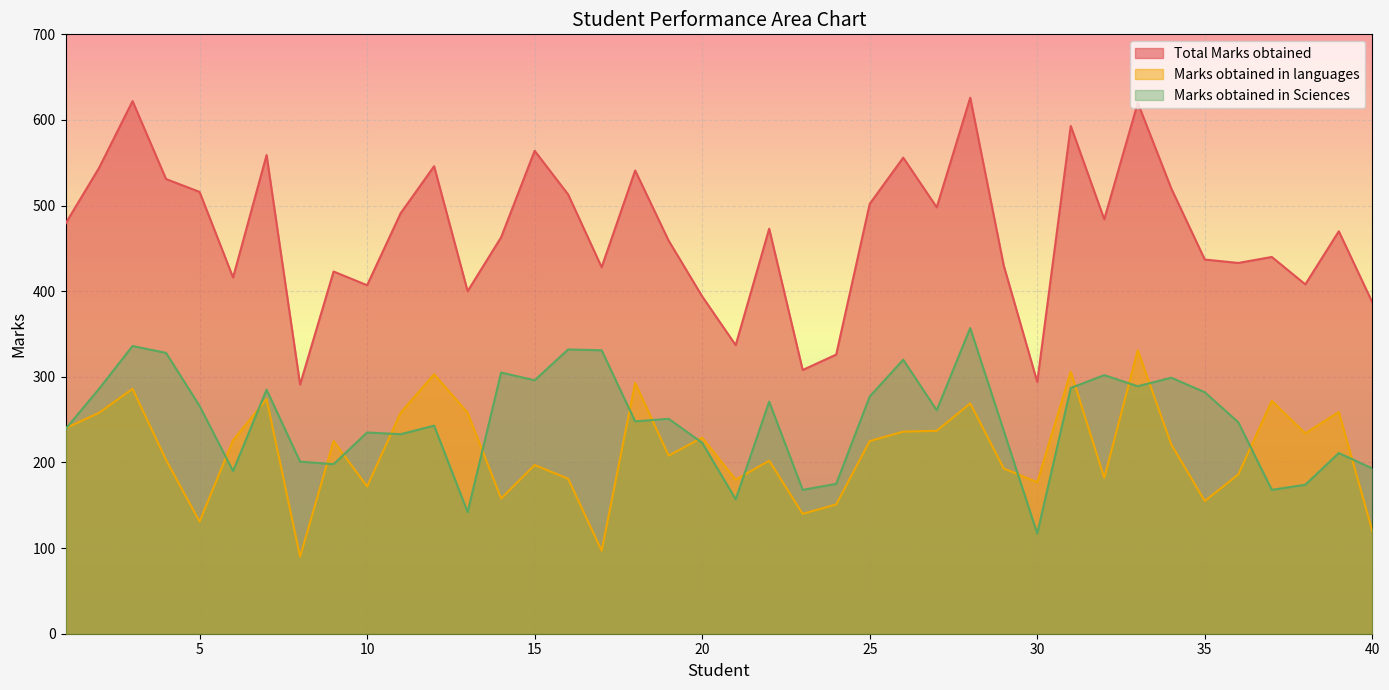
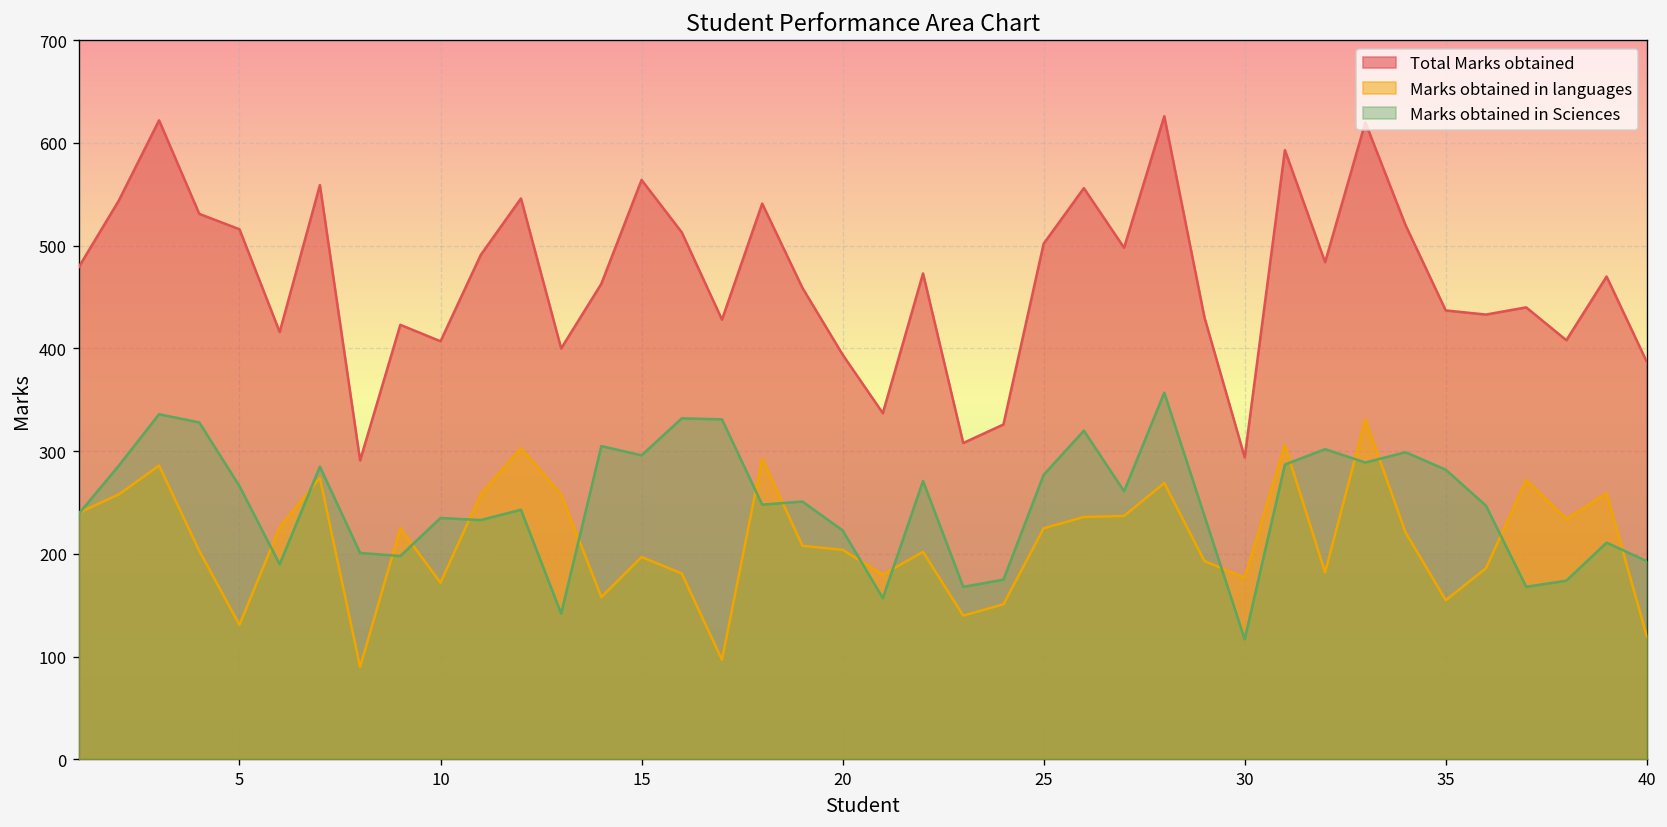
Marks obtained in languages, 20: 230 -> 200
